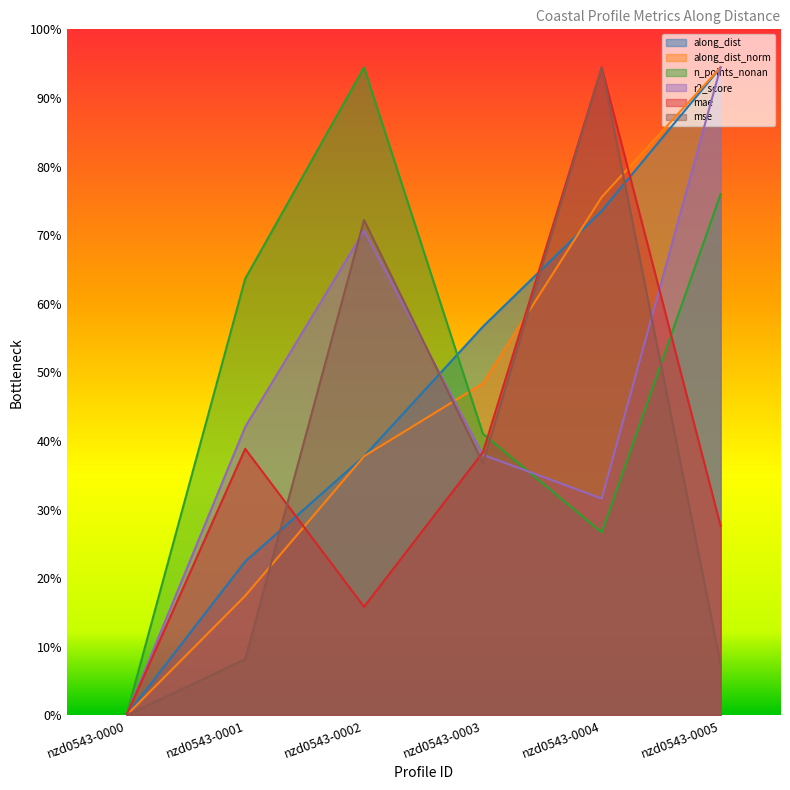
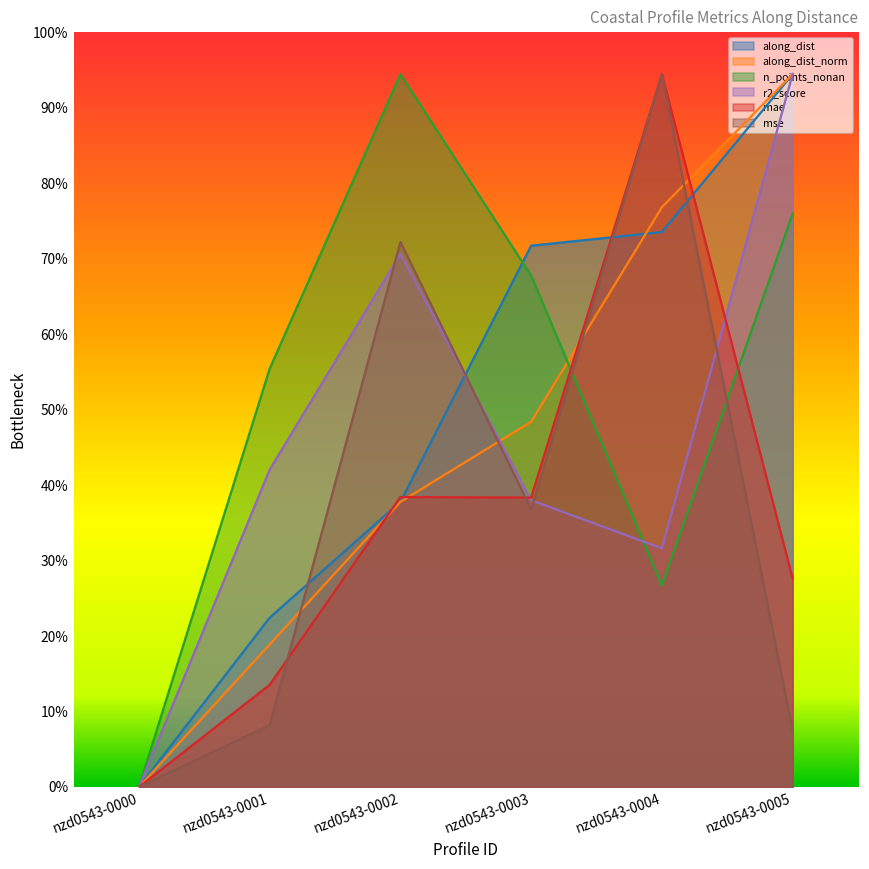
along_dist_norm, nzd0543-0001: 17% -> 19%
n_points_nonan, nzd0543-0001: 64% -> 55%
mae, nzd0543-0001: 39% -> 14%
mae, nzd0543-0002: 16% -> 38%
along_dist, nzd0543-0003: 57% -> 72%
n_points_nonan, nzd0543-0003: 41% -> 68%
along_dist_norm, nzd0543-0004: 76% -> 77%
